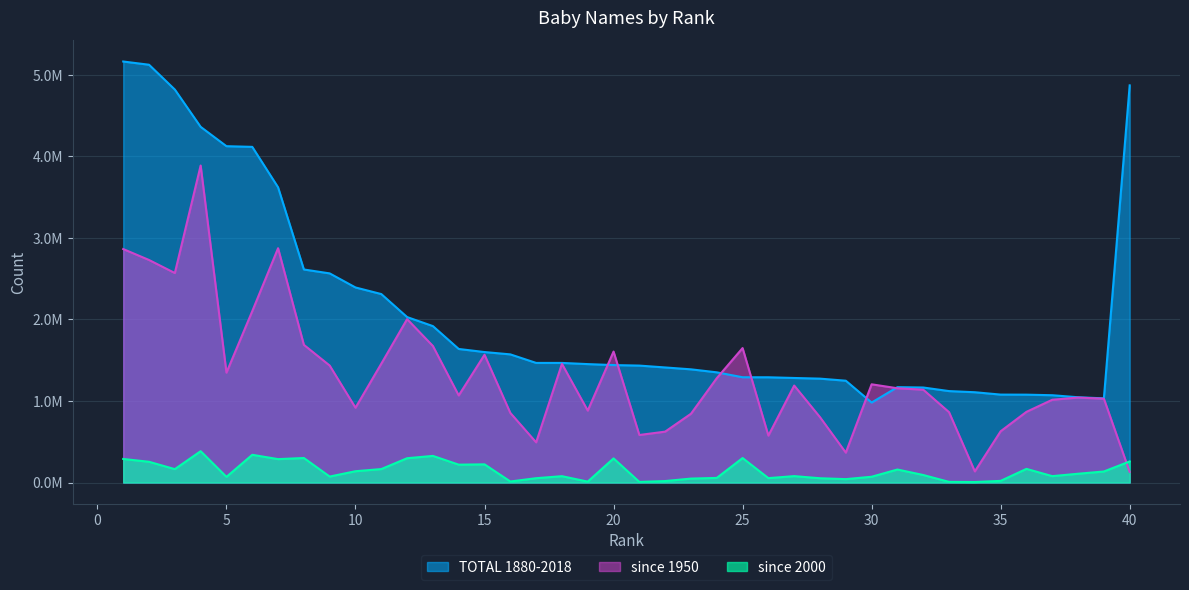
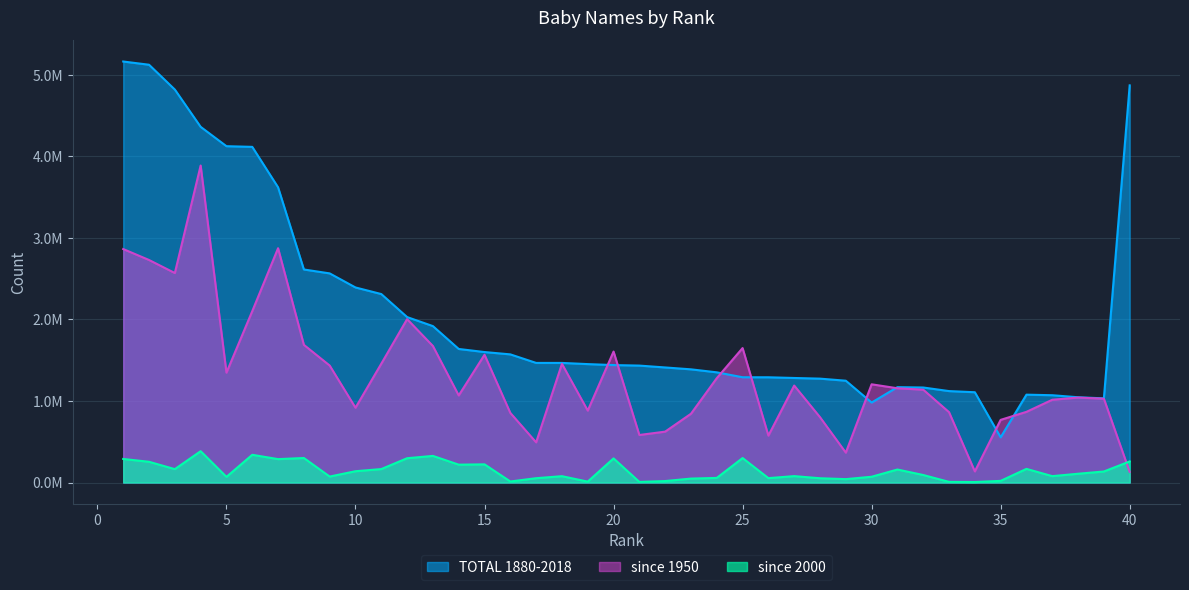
TOTAL 1880-2018, 35: 1100000 -> 600000
since 1950, 35: 600000 -> 800000
